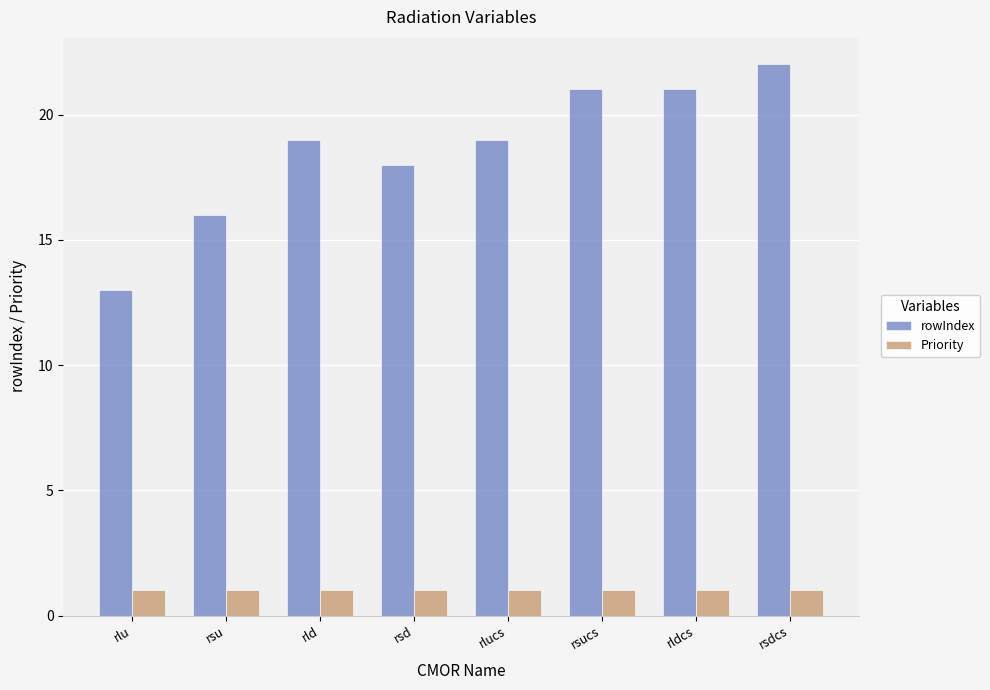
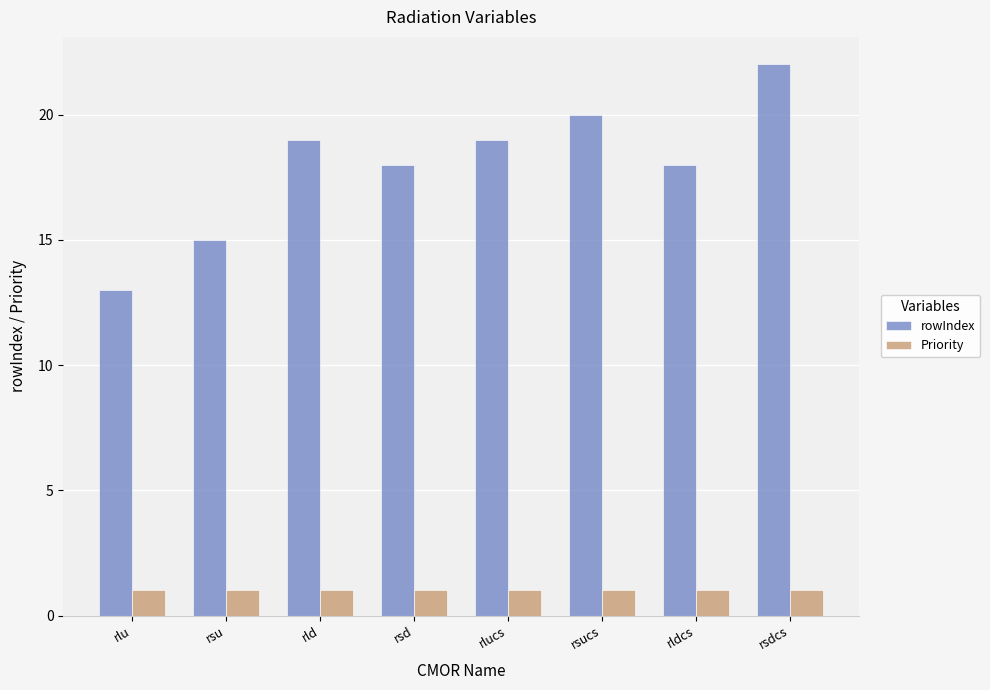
rowIndex, rsu: 16 -> 15
rowIndex, rsucs: 21 -> 20
rowIndex, rldcs: 21 -> 18
